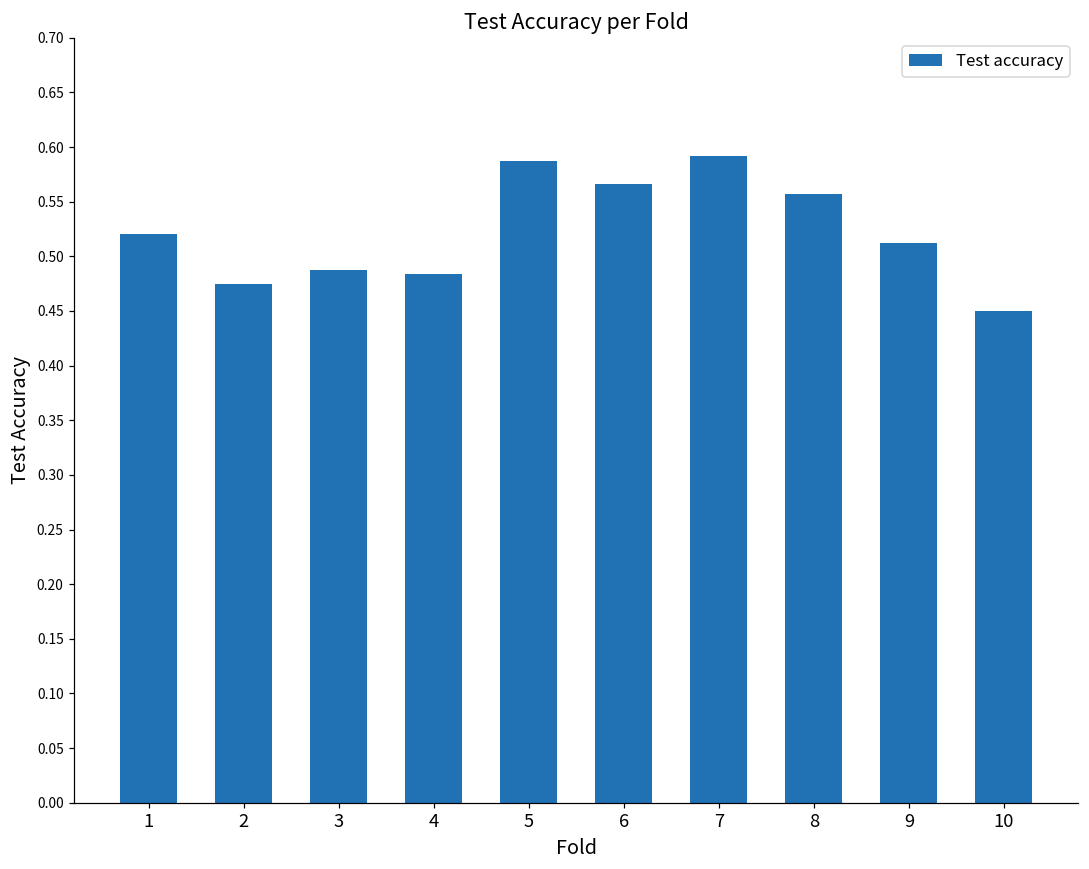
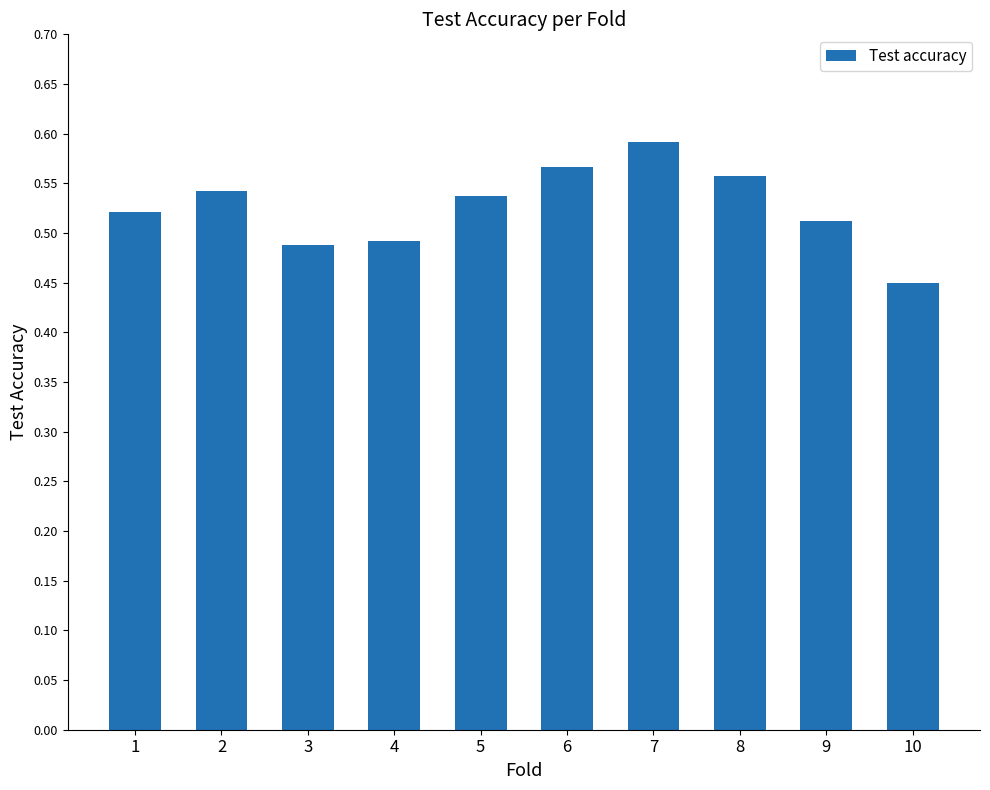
2: 0.48 -> 0.54
4: 0.48 -> 0.49
5: 0.59 -> 0.54
